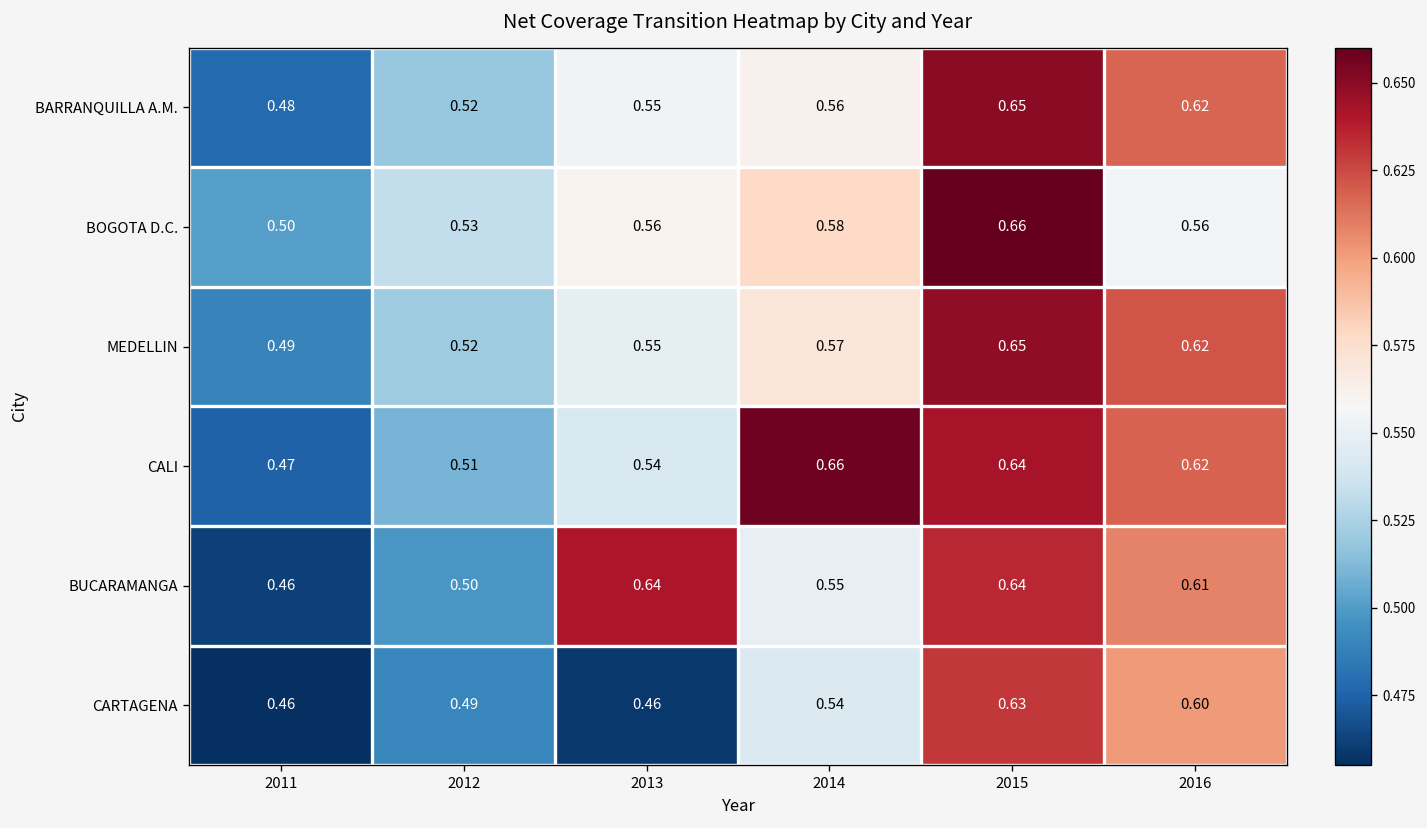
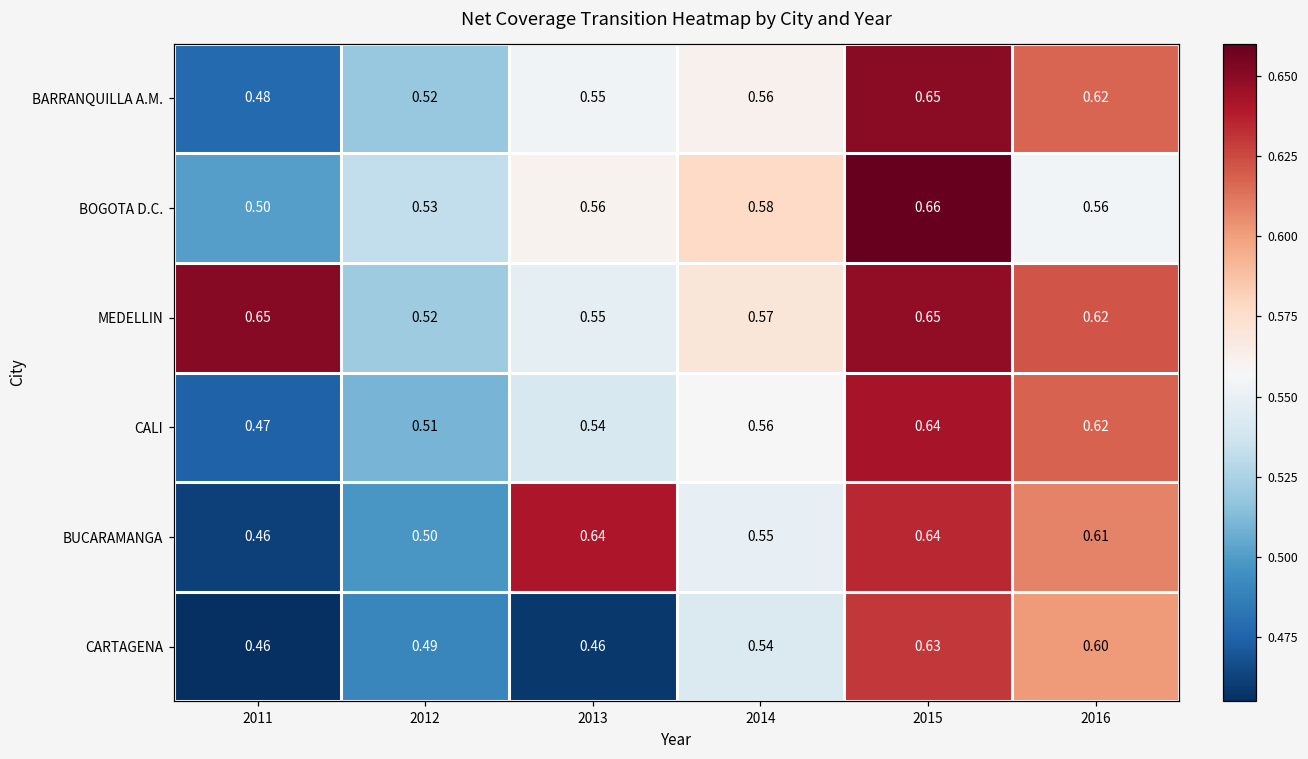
MEDELLIN, 2011: 0.49 -> 0.65
CALI, 2014: 0.66 -> 0.56
